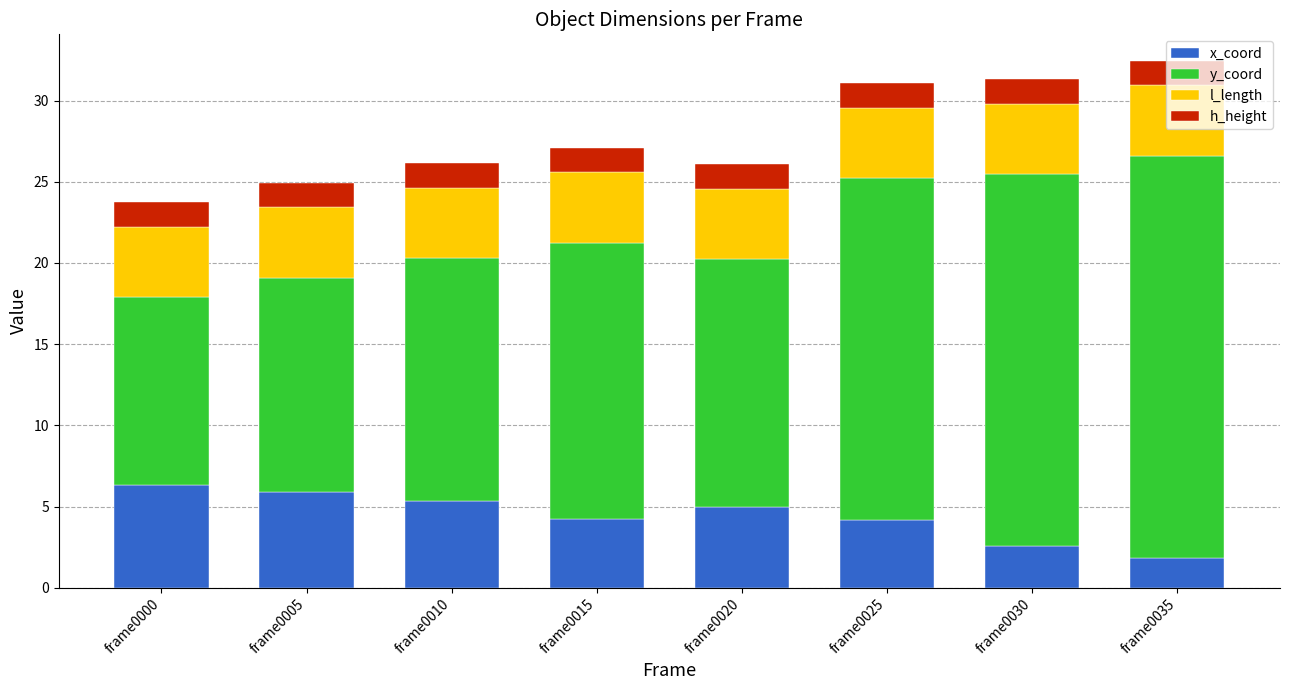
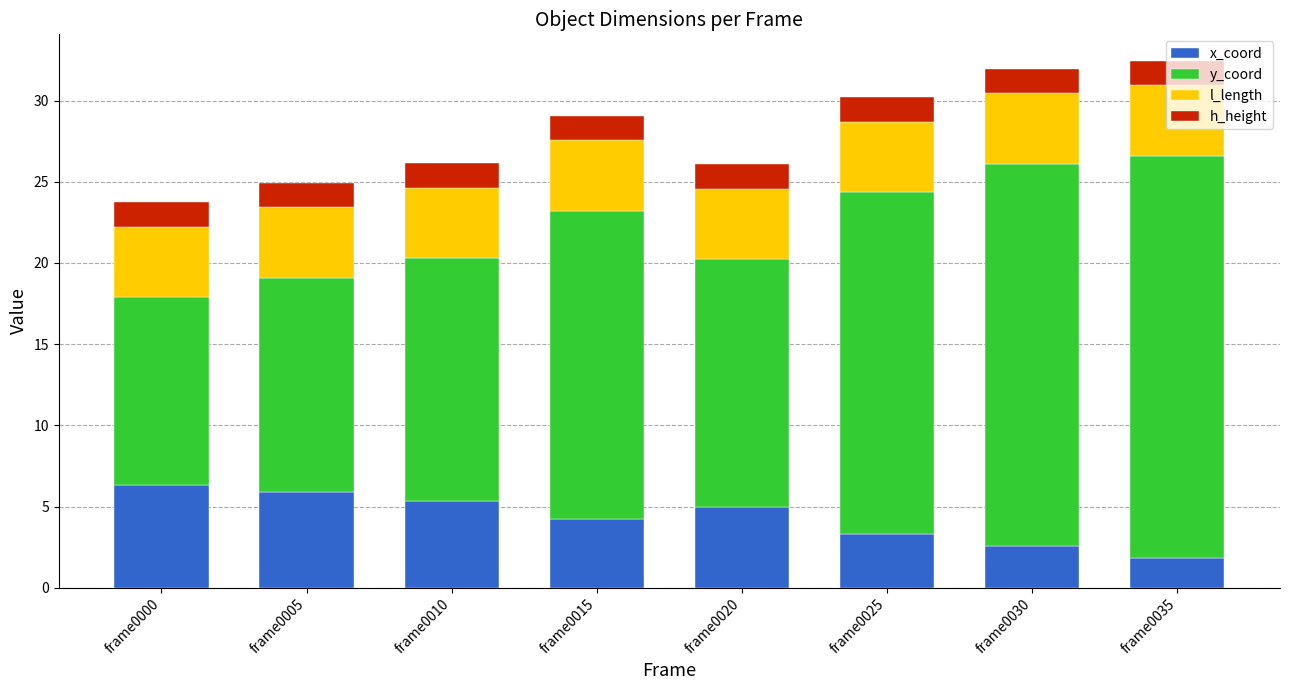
y_coord, frame0015: 17.0 -> 19.0
x_coord, frame0025: 4.2 -> 3.3
y_coord, frame0030: 22.9 -> 23.6
